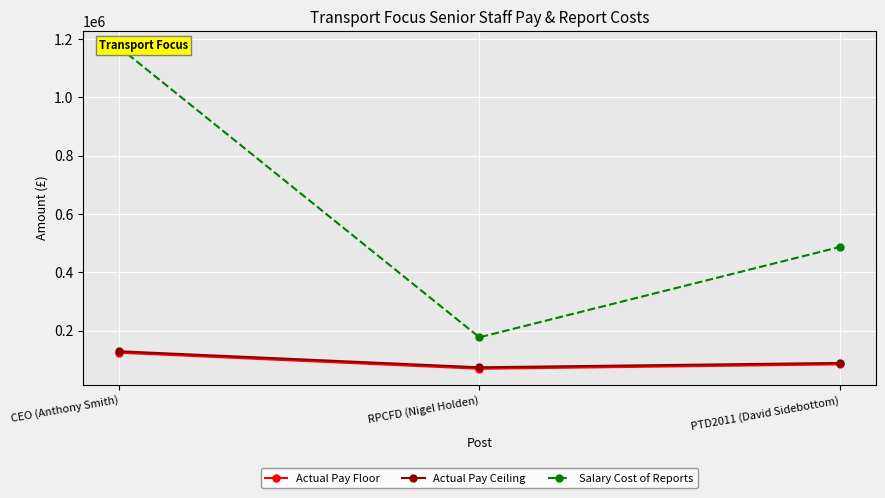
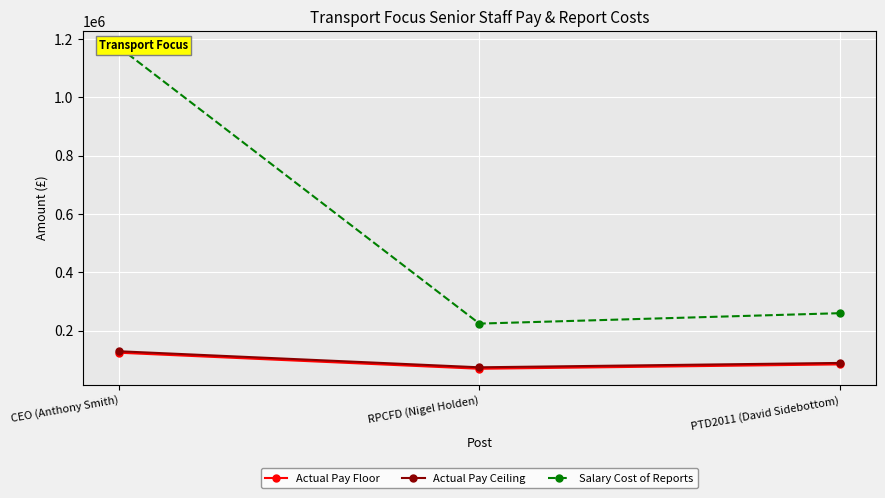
Salary Cost of Reports, RPCFD (Nigel Holden): 180000 -> 220000
Salary Cost of Reports, PTD2011 (David Sidebottom): 490000 -> 260000
